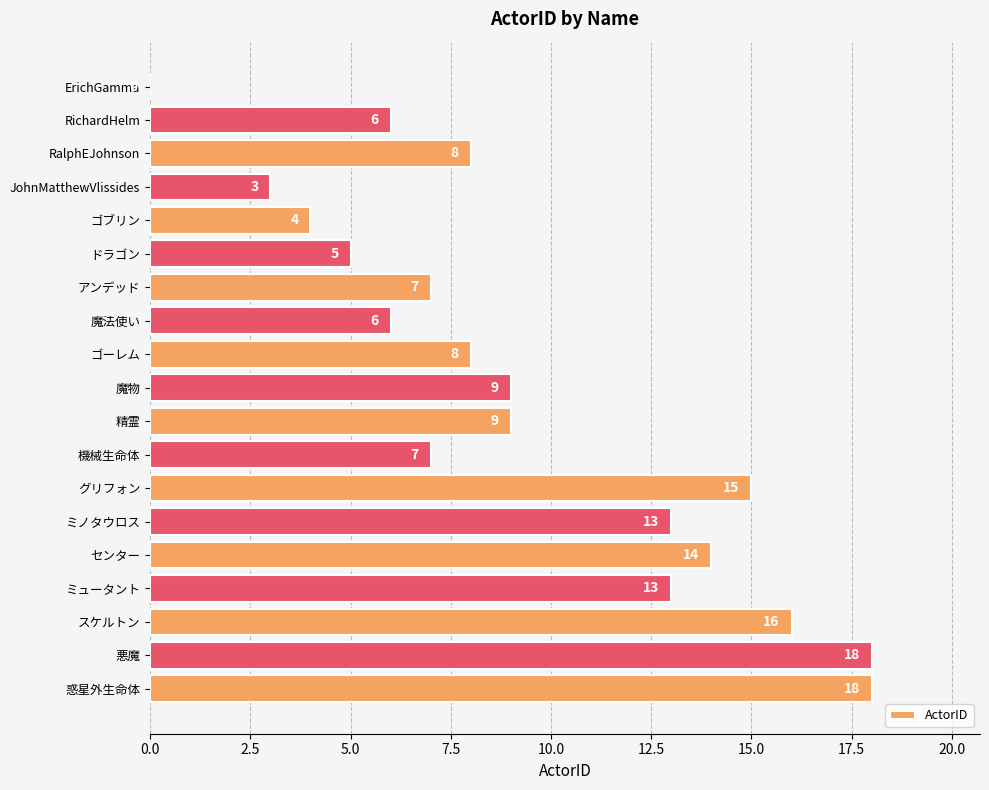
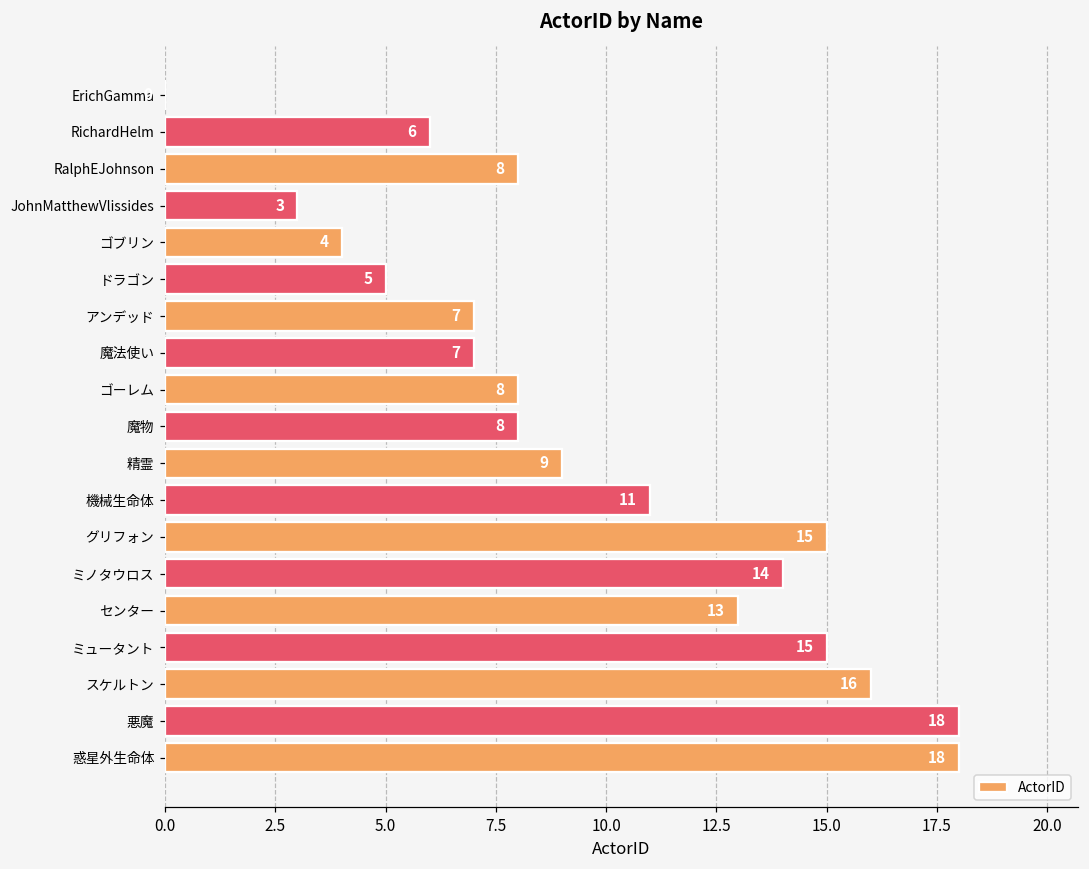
魔法使い: 6 -> 7
魔物: 9 -> 8
機械生命体: 7 -> 11
ミノタウロス: 13 -> 14
センター: 14 -> 13
ミュータント: 13 -> 15
